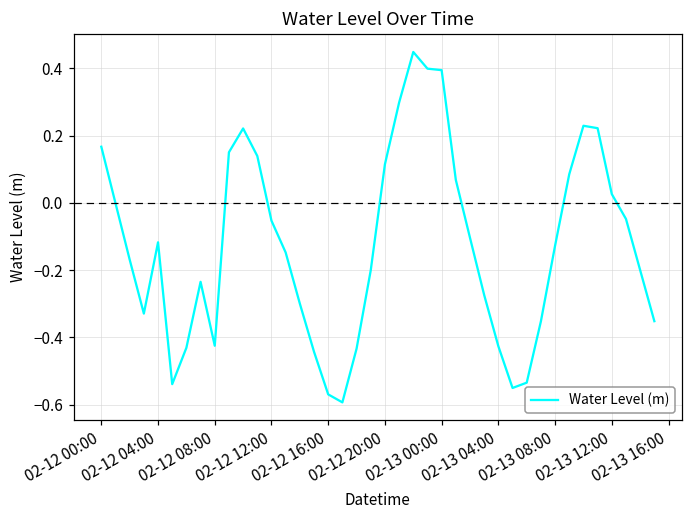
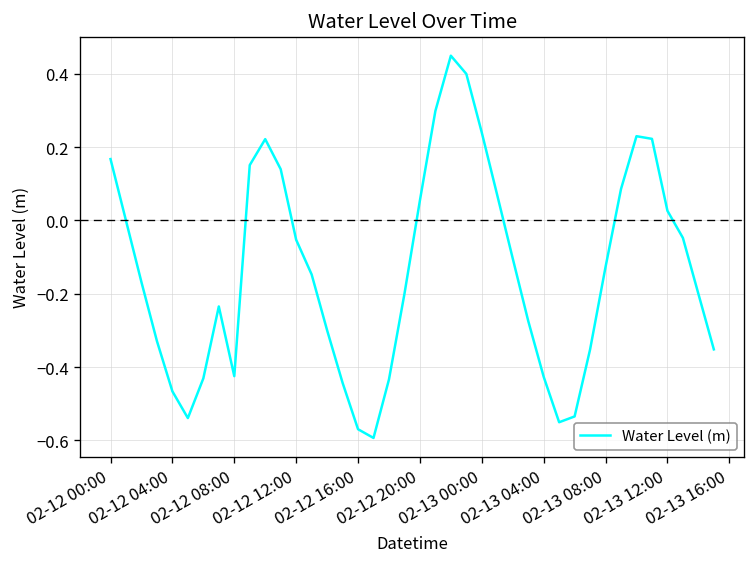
02-12 04:00: -0.12 -> -0.47
02-12 20:00: 0.11 -> 0.05
02-13 00:00: 0.40 -> 0.24
